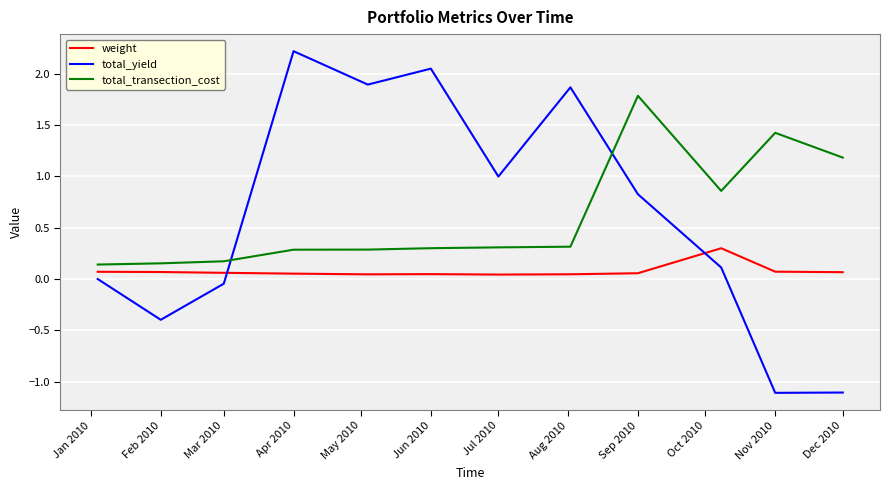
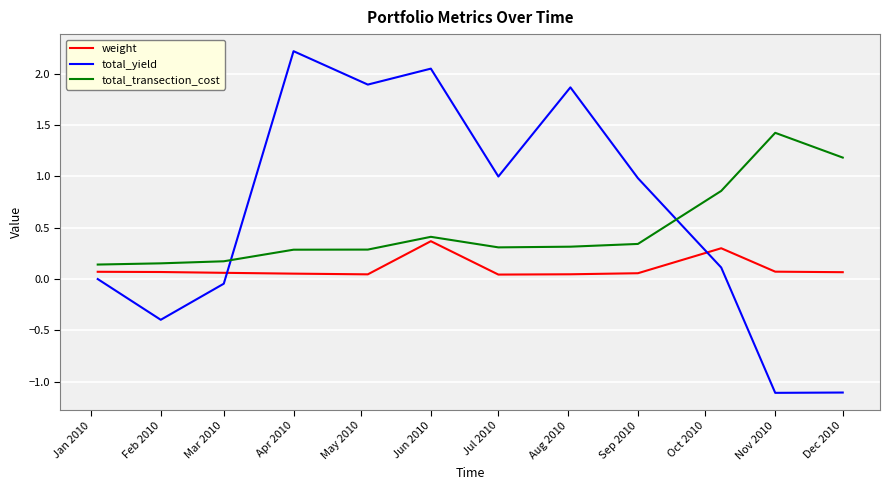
weight, Jun 2010: 0.05 -> 0.37
total_transection_cost, Jun 2010: 0.30 -> 0.41
total_yield, Sep 2010: 0.83 -> 0.98
total_transection_cost, Sep 2010: 1.79 -> 0.34
